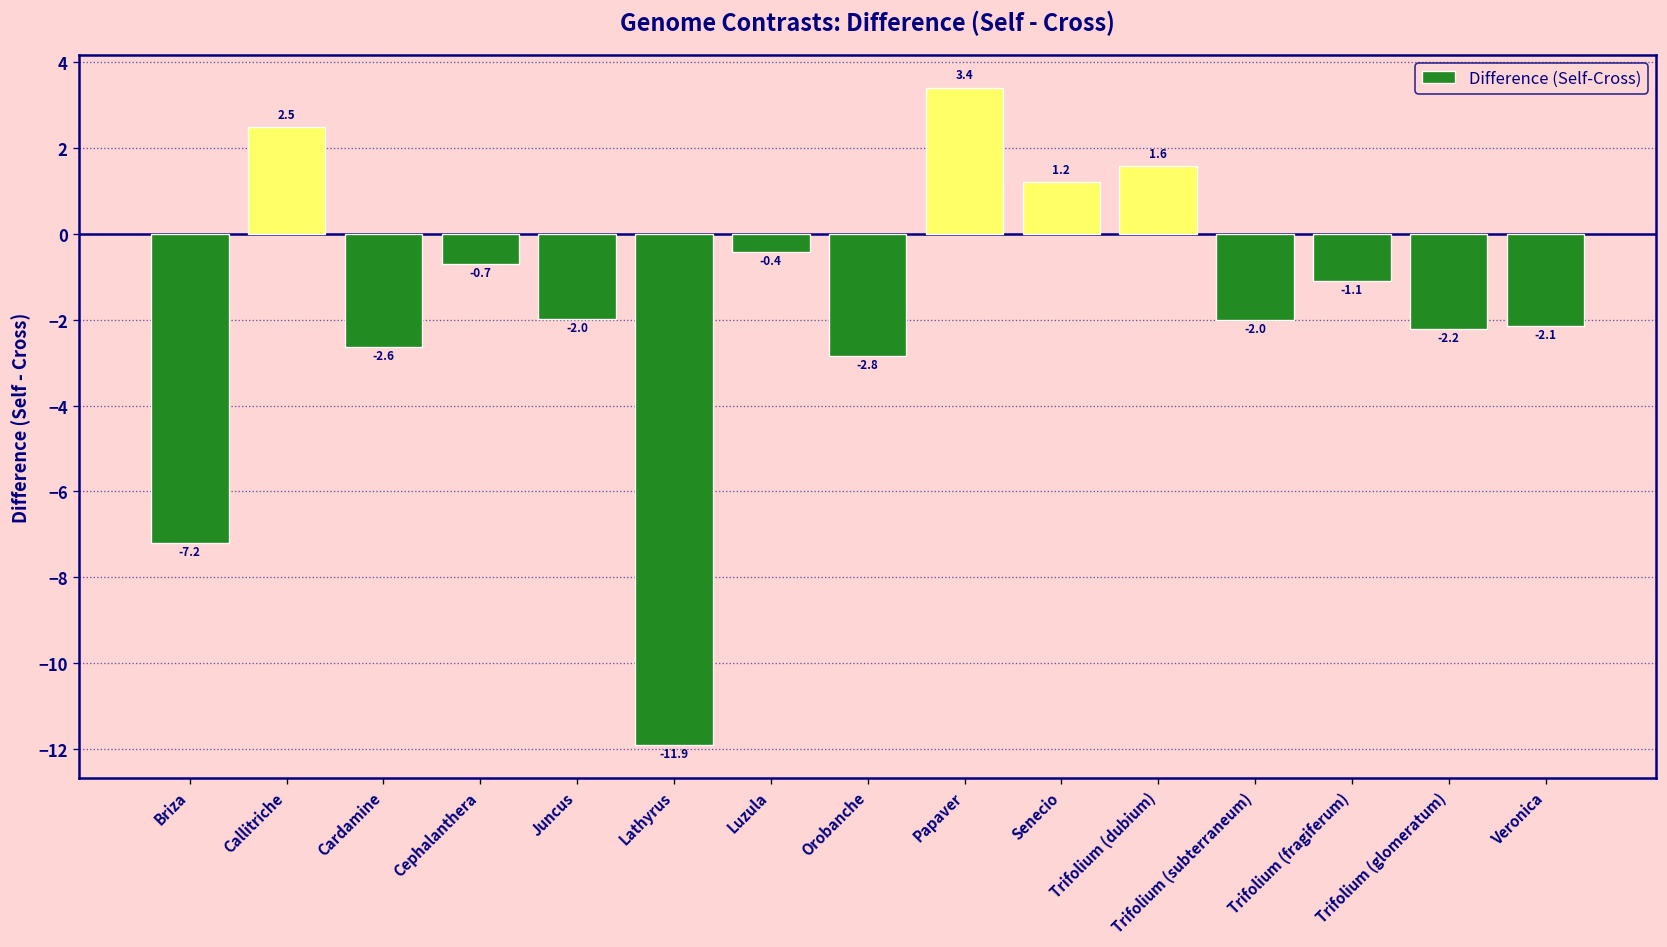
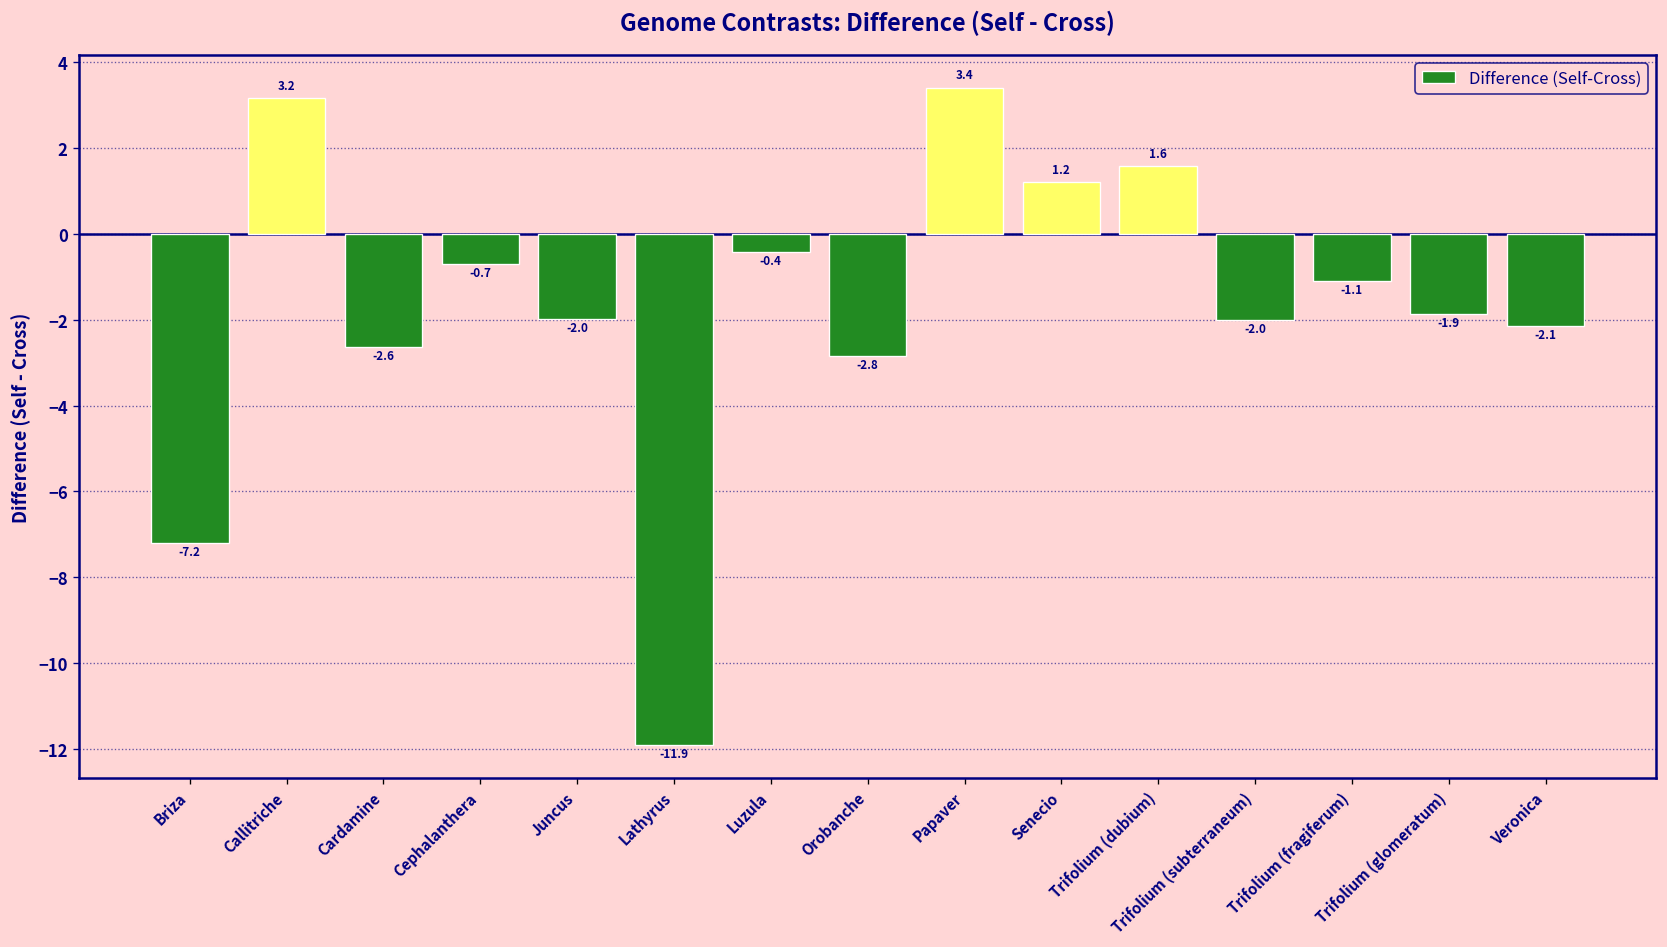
Callitriche: 2.5 -> 3.2
Trifolium (glomeratum): -2.2 -> -1.9
